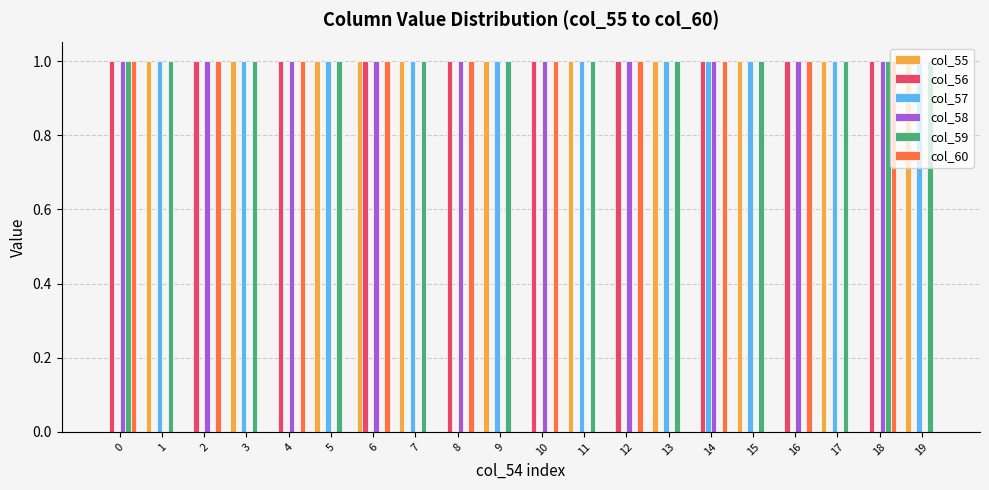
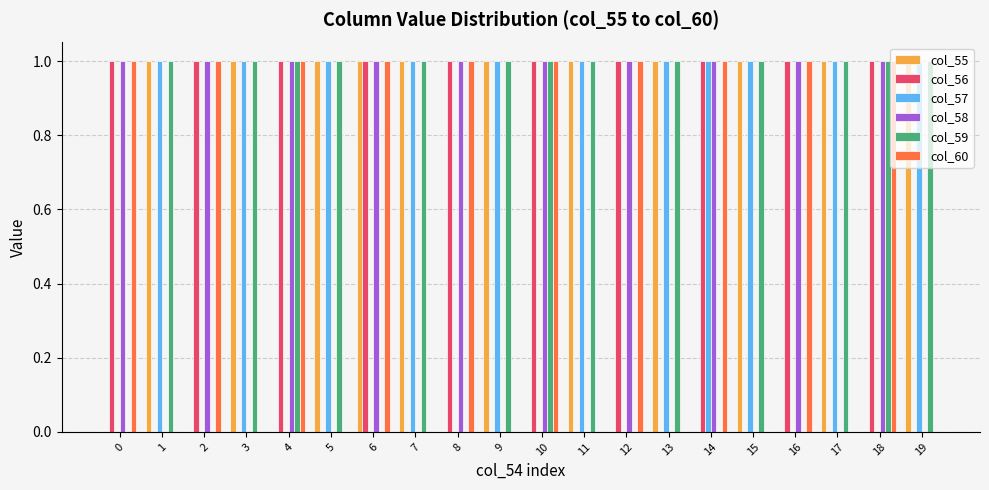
col_59, 0: 1 -> 0
col_59, 4: 0 -> 1
col_59, 10: 0 -> 1
